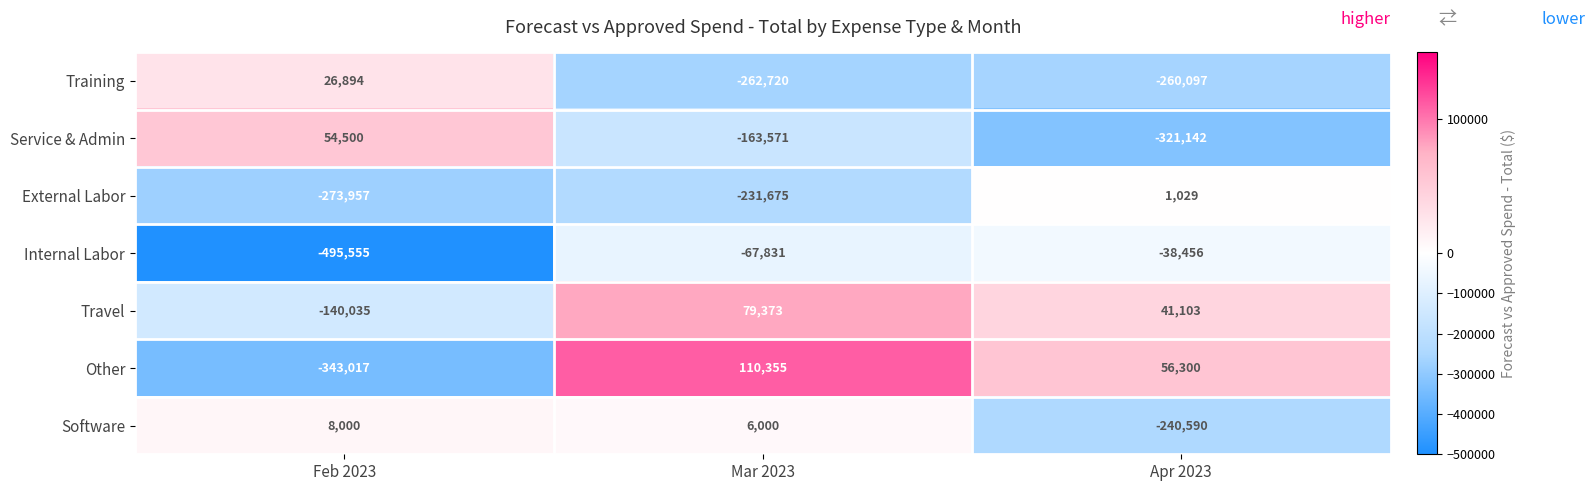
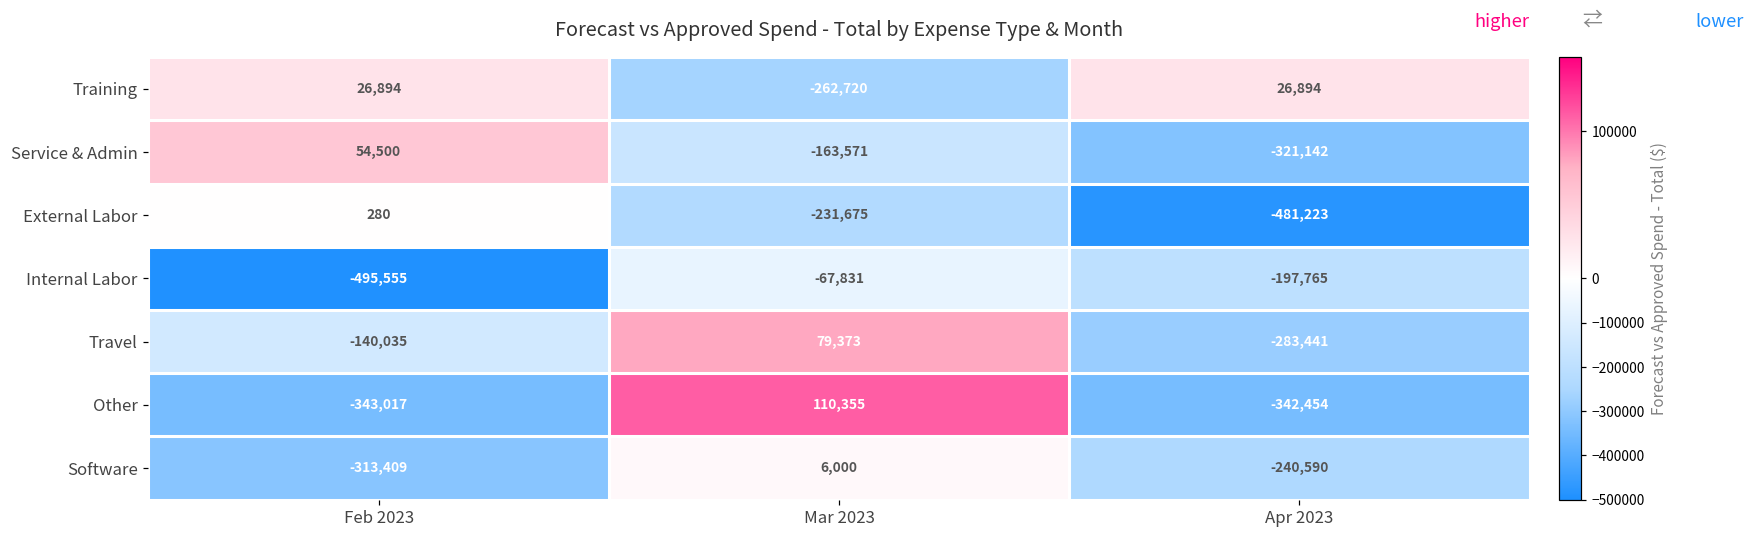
Training, Apr 2023: -260,097 -> 26,894
External Labor, Feb 2023: -273,957 -> 280
External Labor, Apr 2023: 1,029 -> -481,223
Internal Labor, Apr 2023: -38,456 -> -197,765
Travel, Apr 2023: 41,103 -> -283,441
Other, Apr 2023: 56,300 -> -342,454
Software, Feb 2023: 8,000 -> -313,409
